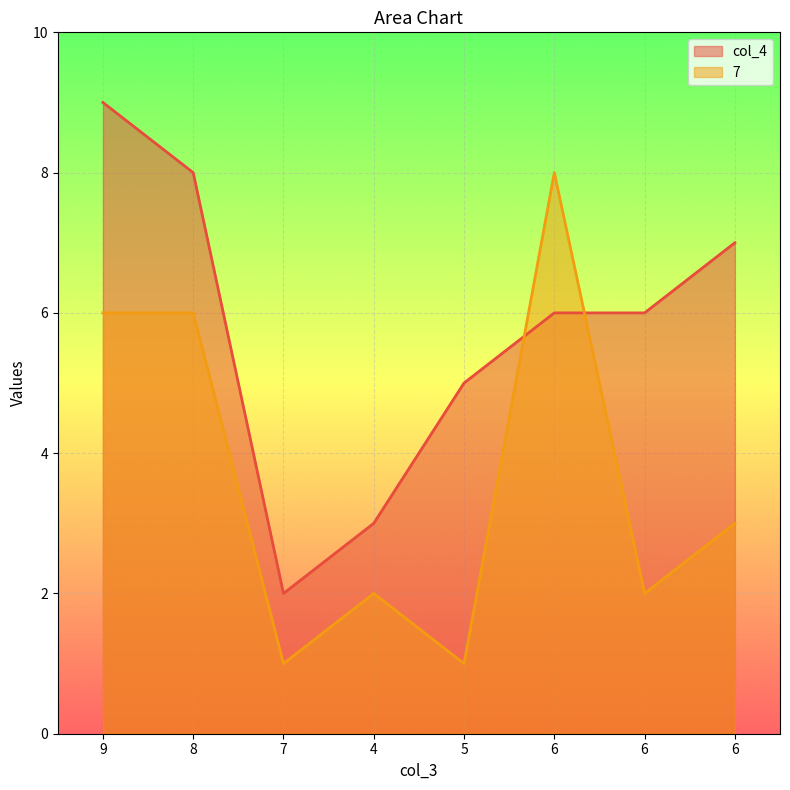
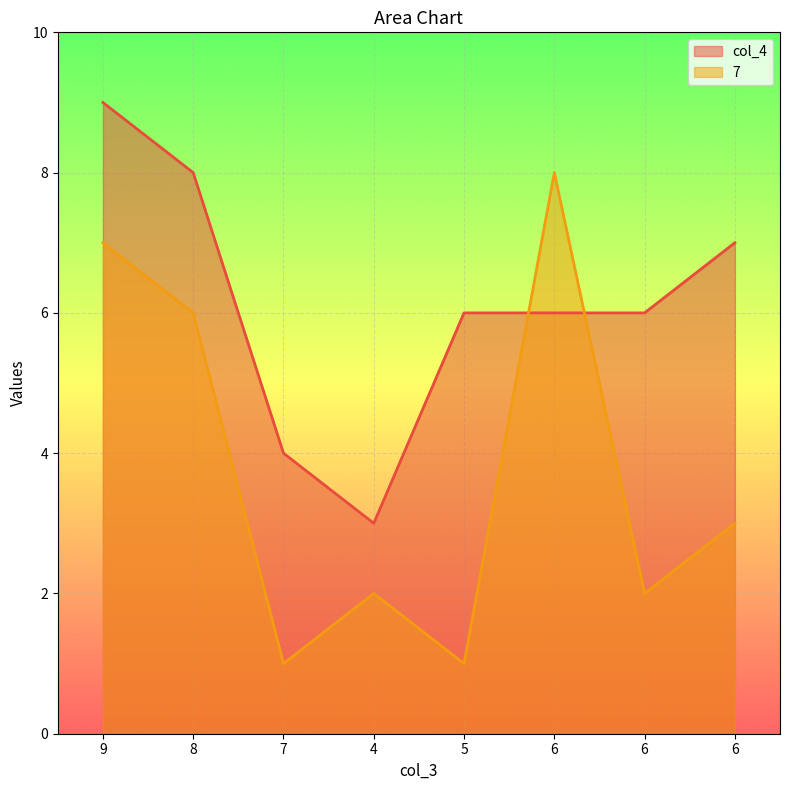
7, 9: 6 -> 7
col_4, 7: 2 -> 4
col_4, 5: 5 -> 6
